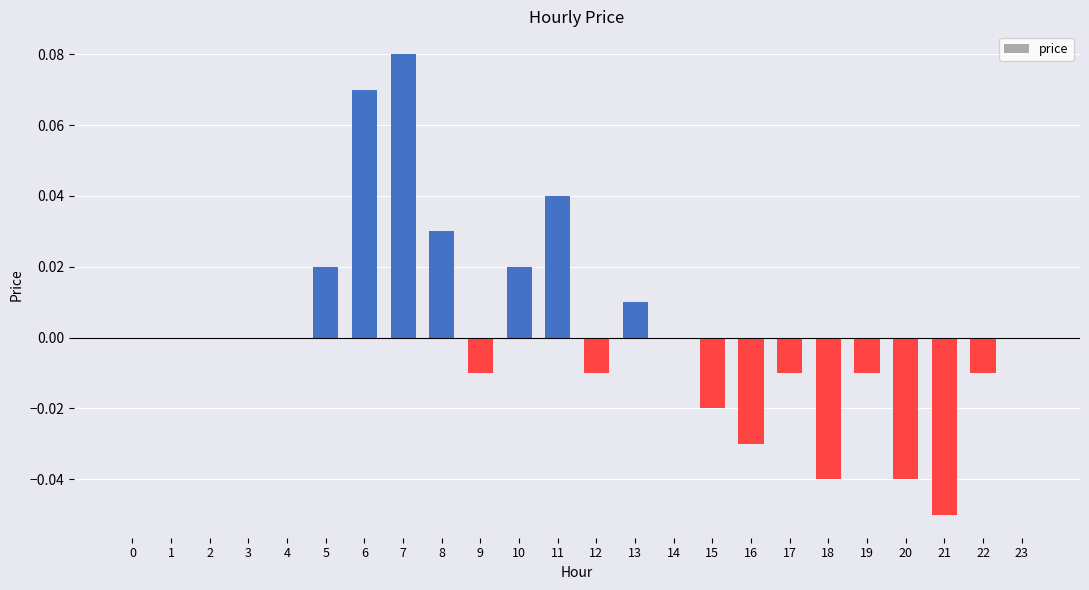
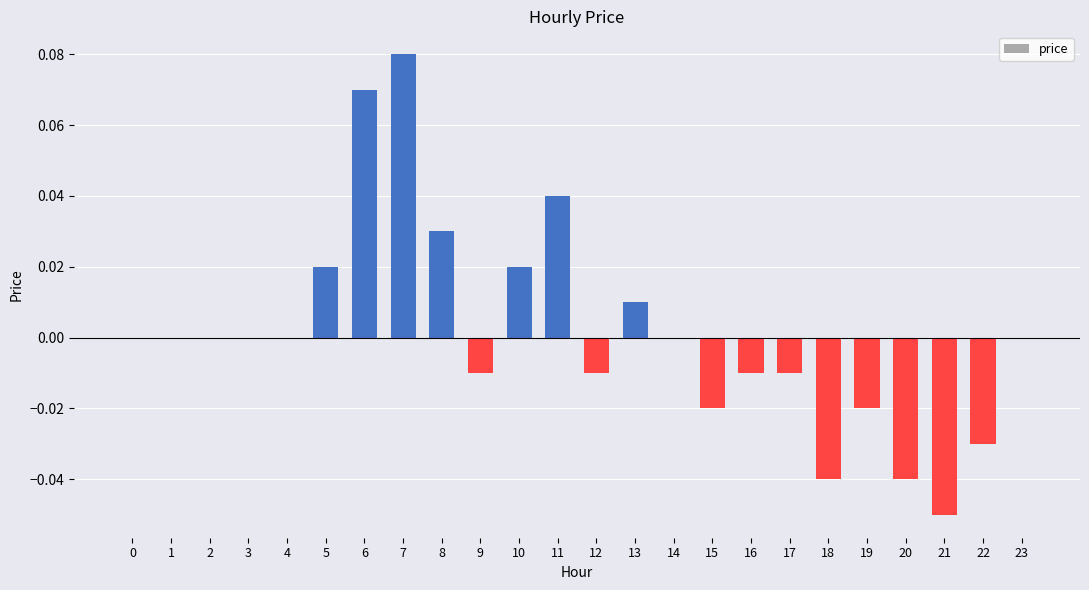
16: -0.03 -> -0.01
19: -0.01 -> -0.02
22: -0.01 -> -0.03
